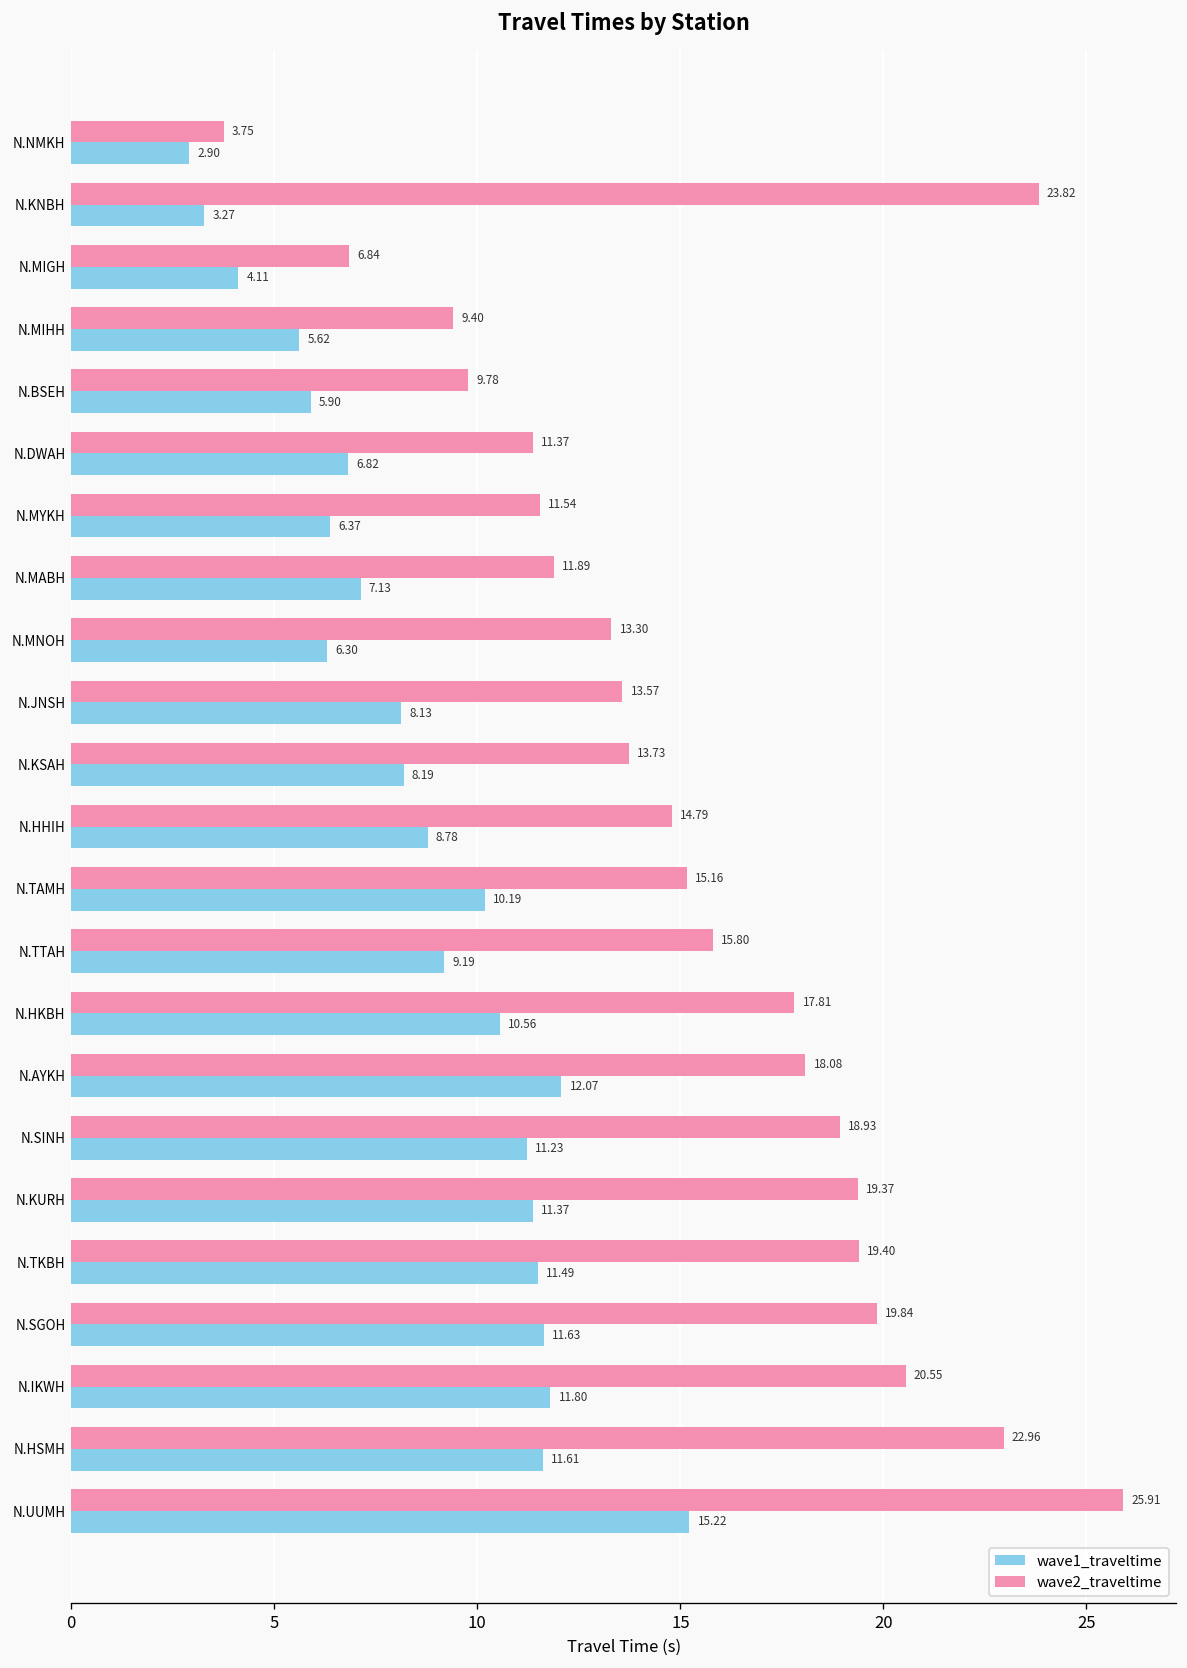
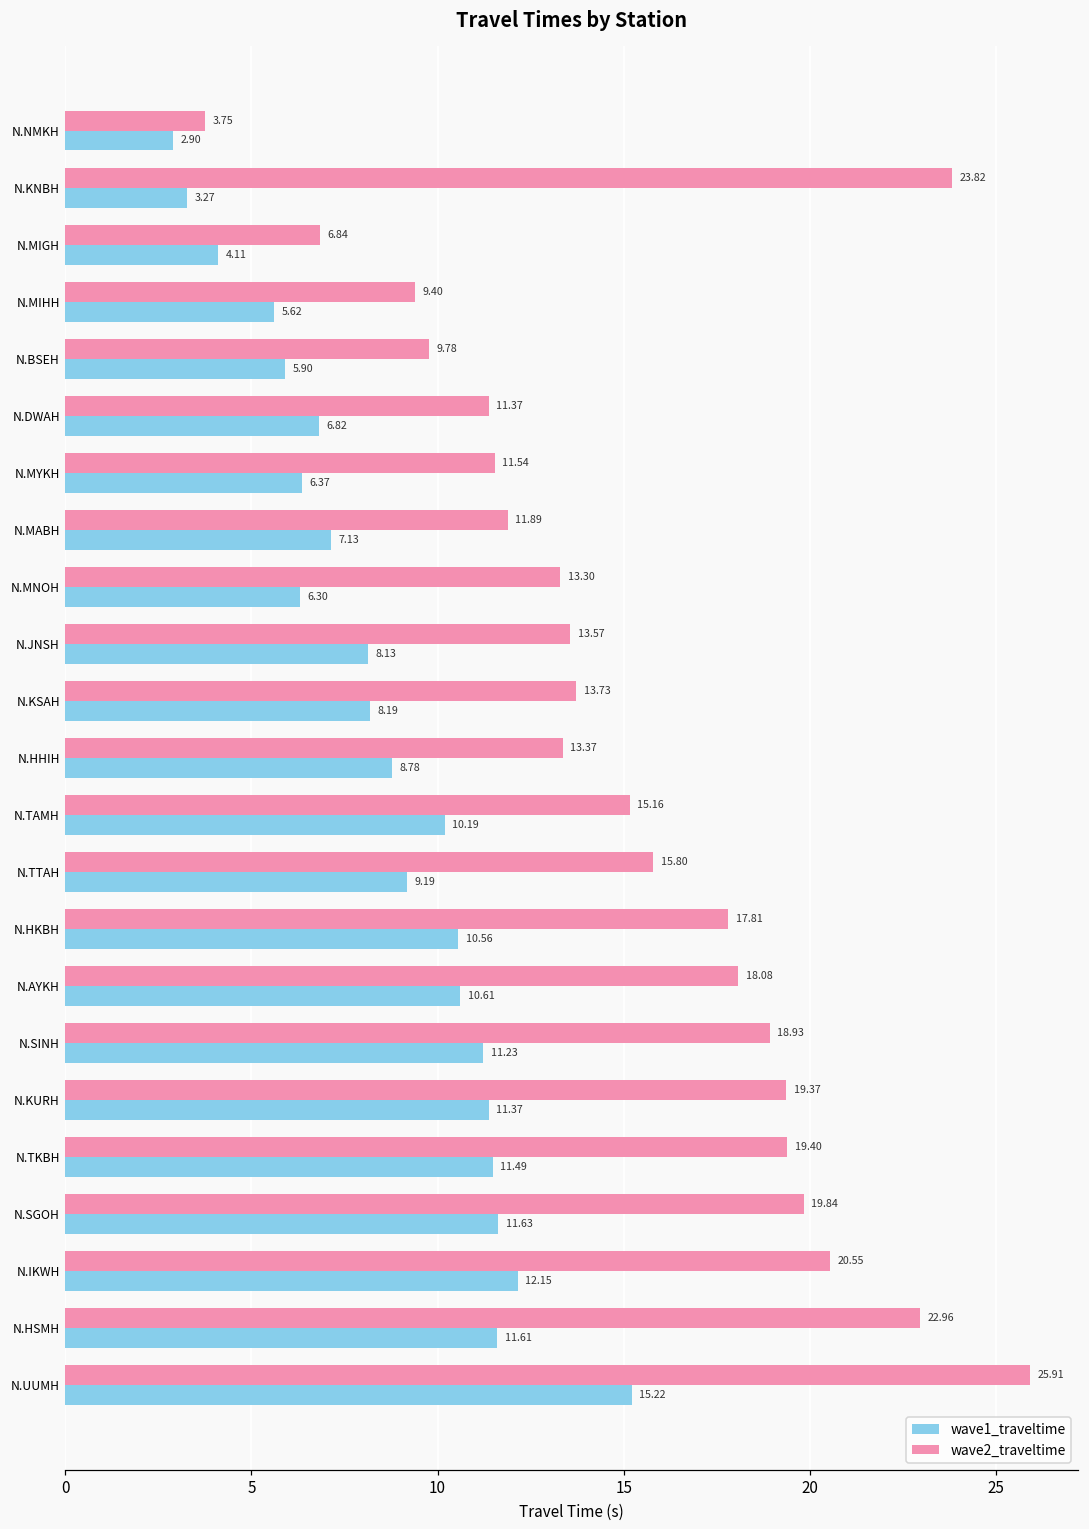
wave2_traveltime, N.HHIH: 14.79 -> 13.37
wave1_traveltime, N.AYKH: 12.07 -> 10.61
wave1_traveltime, N.IKWH: 11.80 -> 12.15
